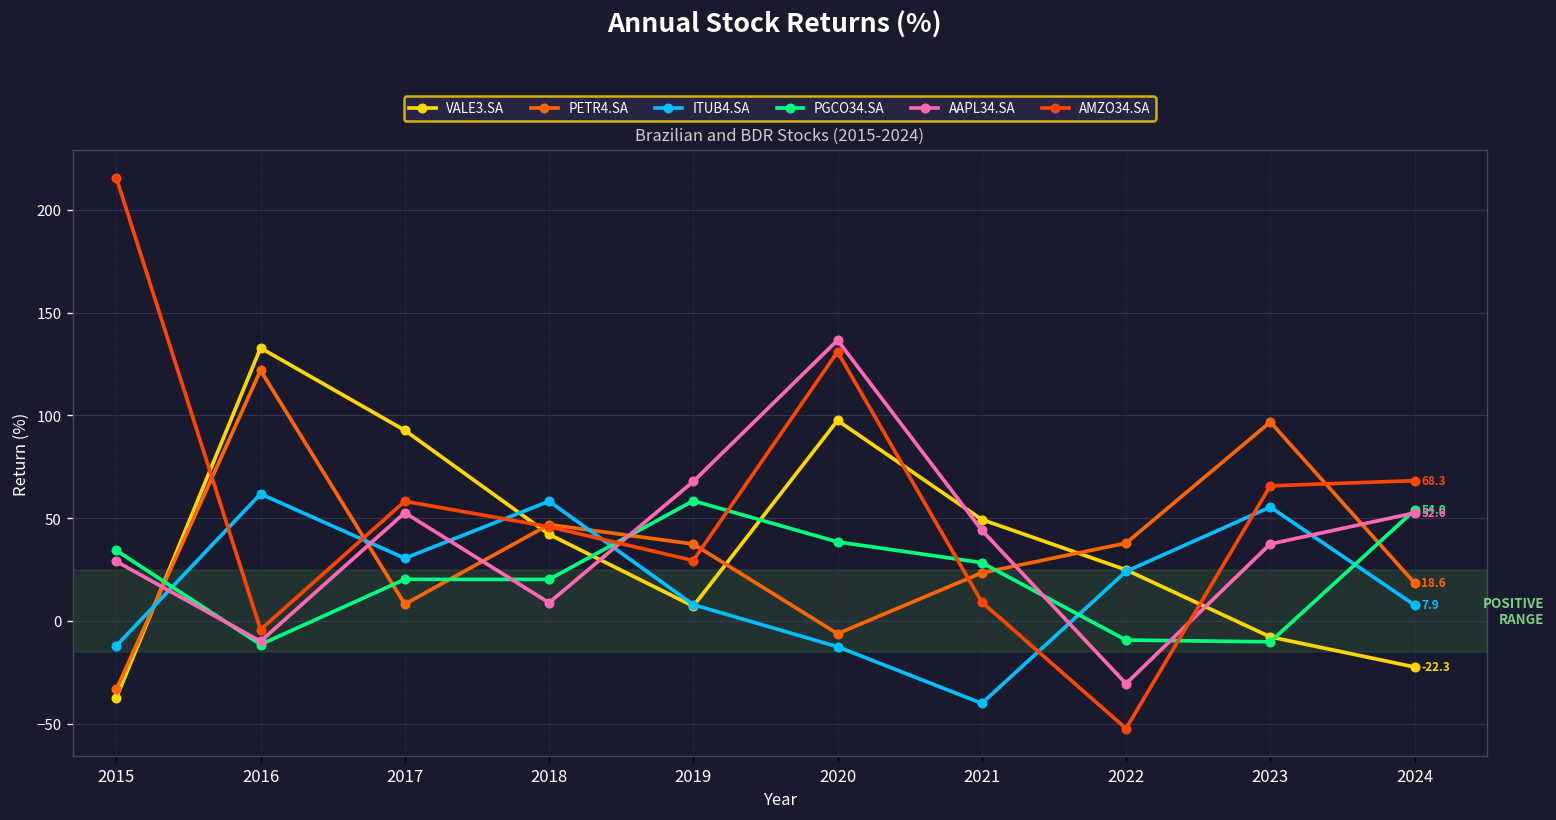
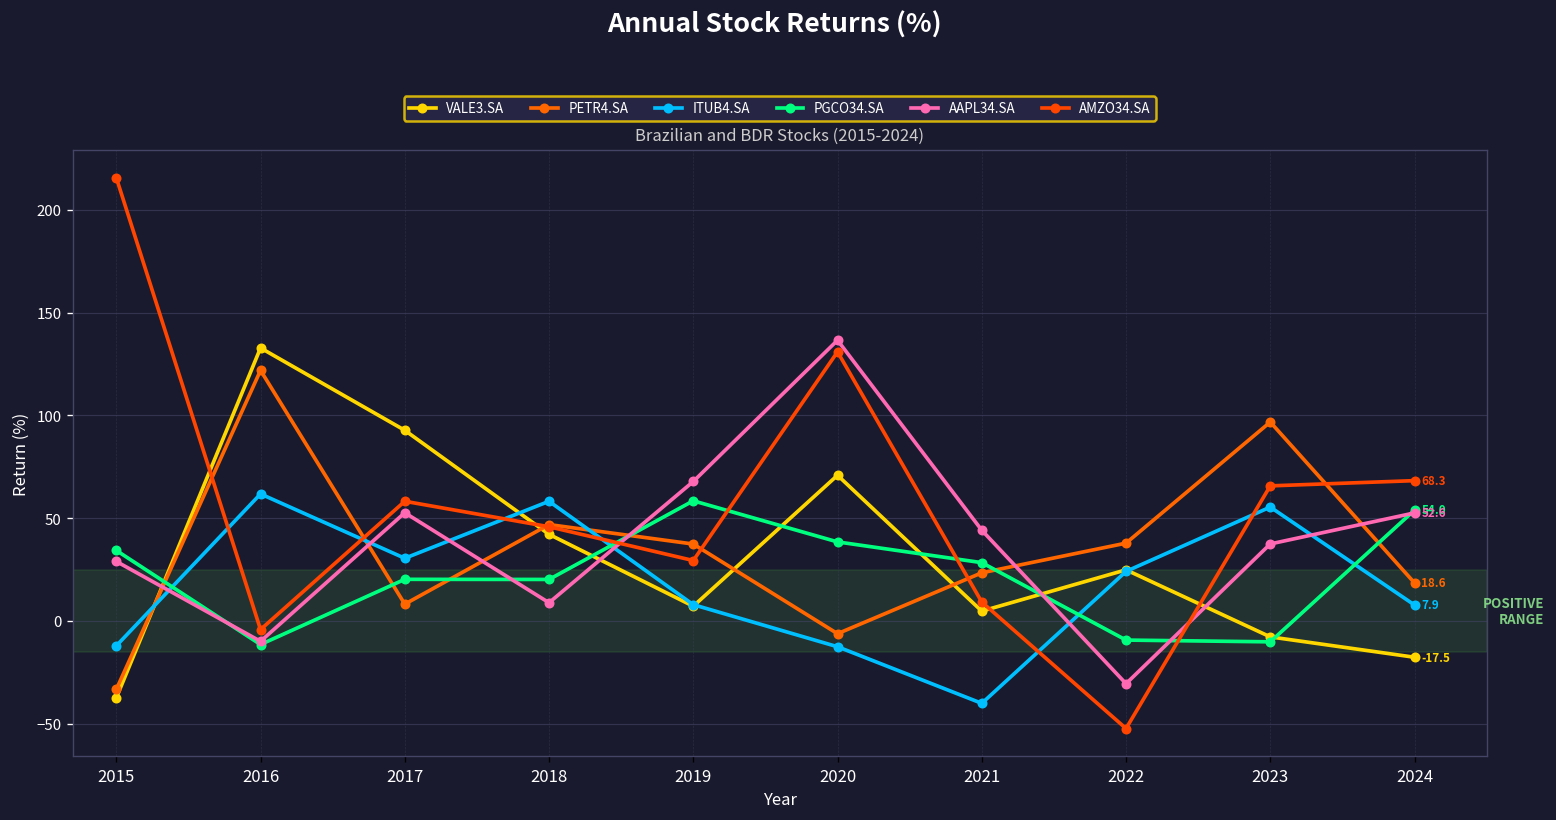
VALE3.SA, 2020: 98 -> 71
VALE3.SA, 2021: 49 -> 5
VALE3.SA, 2024: -22.3 -> -17.5
